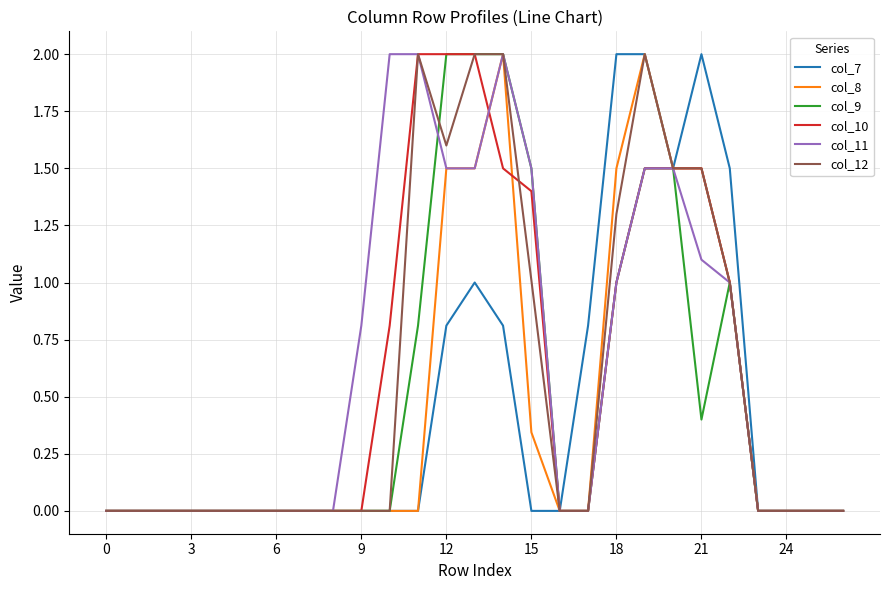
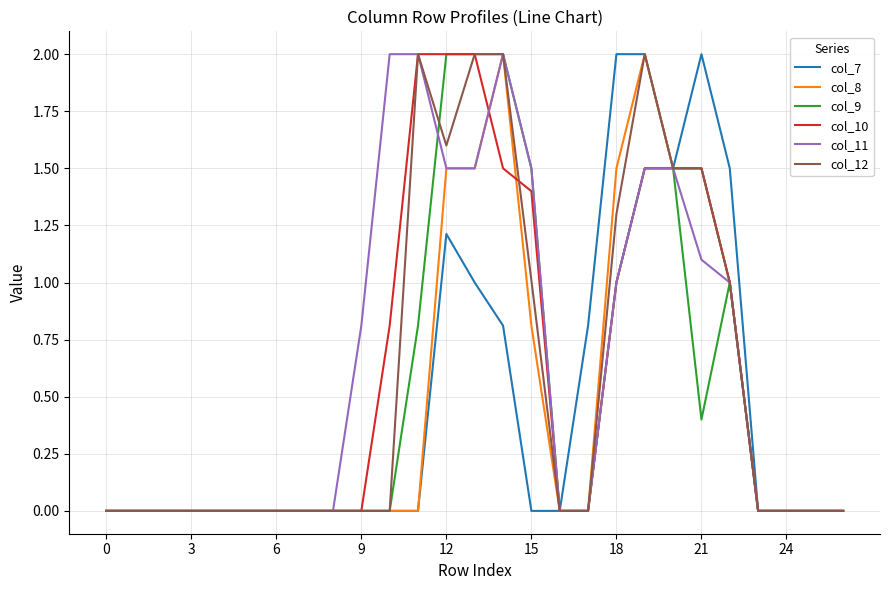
col_7, 12: 0.81 -> 1.21
col_8, 15: 0.34 -> 0.81
